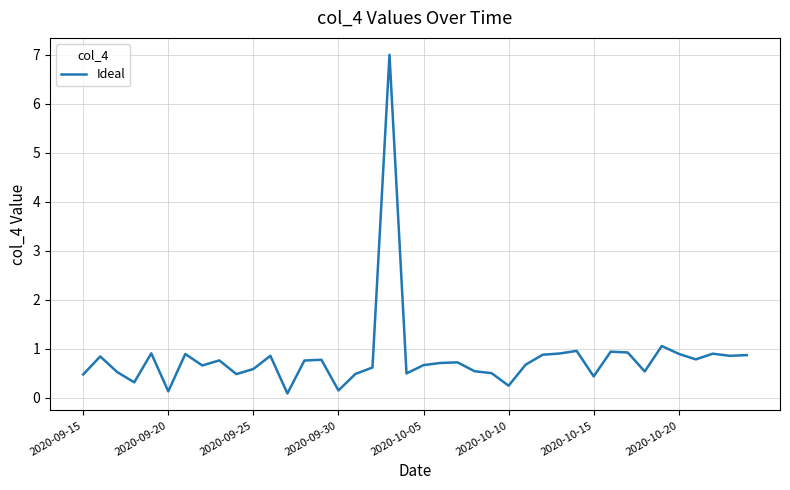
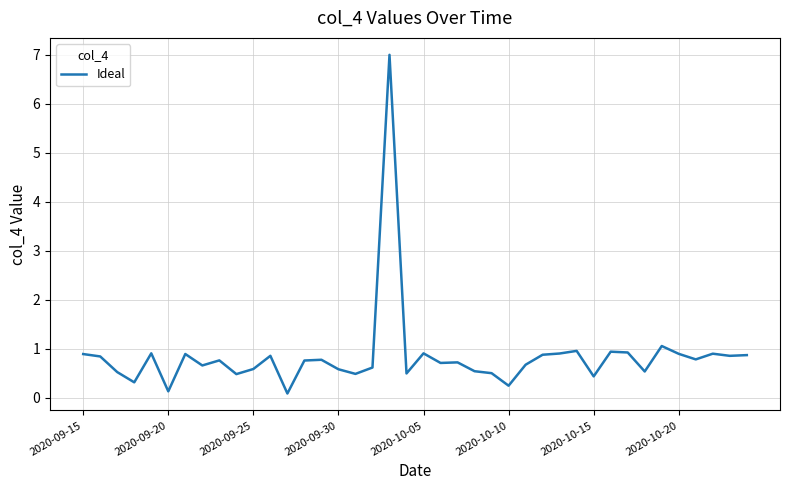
2020-09-15: 0.5 -> 0.9
2020-09-30: 0.2 -> 0.6
2020-10-05: 0.7 -> 0.9
